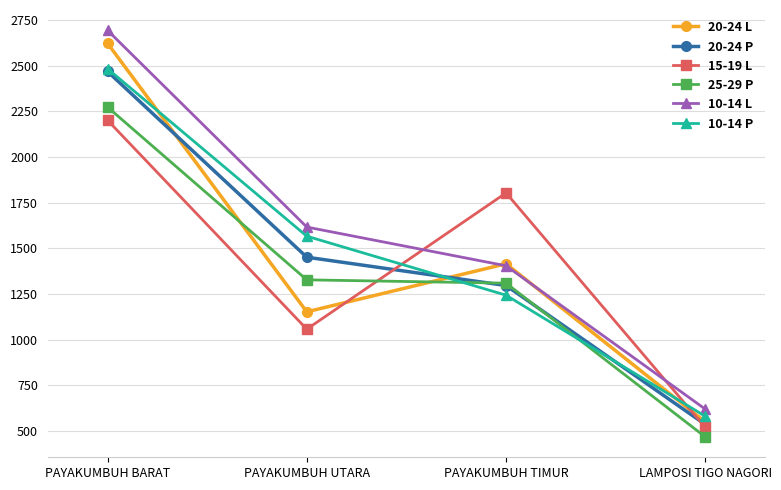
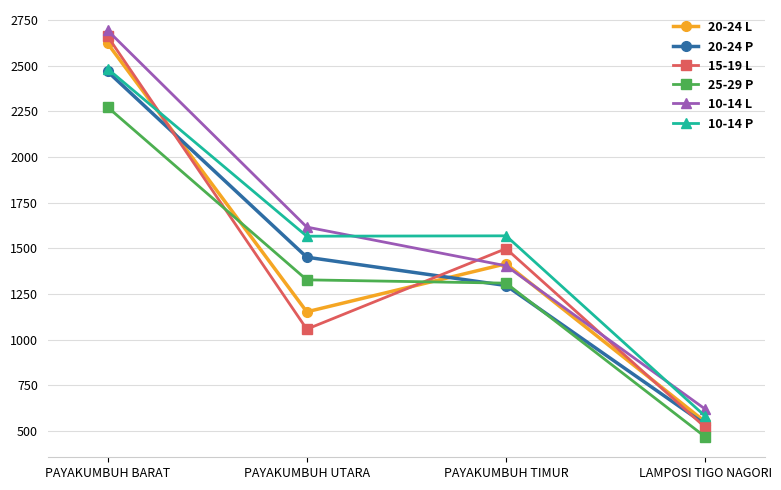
15-19 L, PAYAKUMBUH BARAT: 2200 -> 2660
15-19 L, PAYAKUMBUH TIMUR: 1800 -> 1500
10-14 P, PAYAKUMBUH TIMUR: 1240 -> 1570
